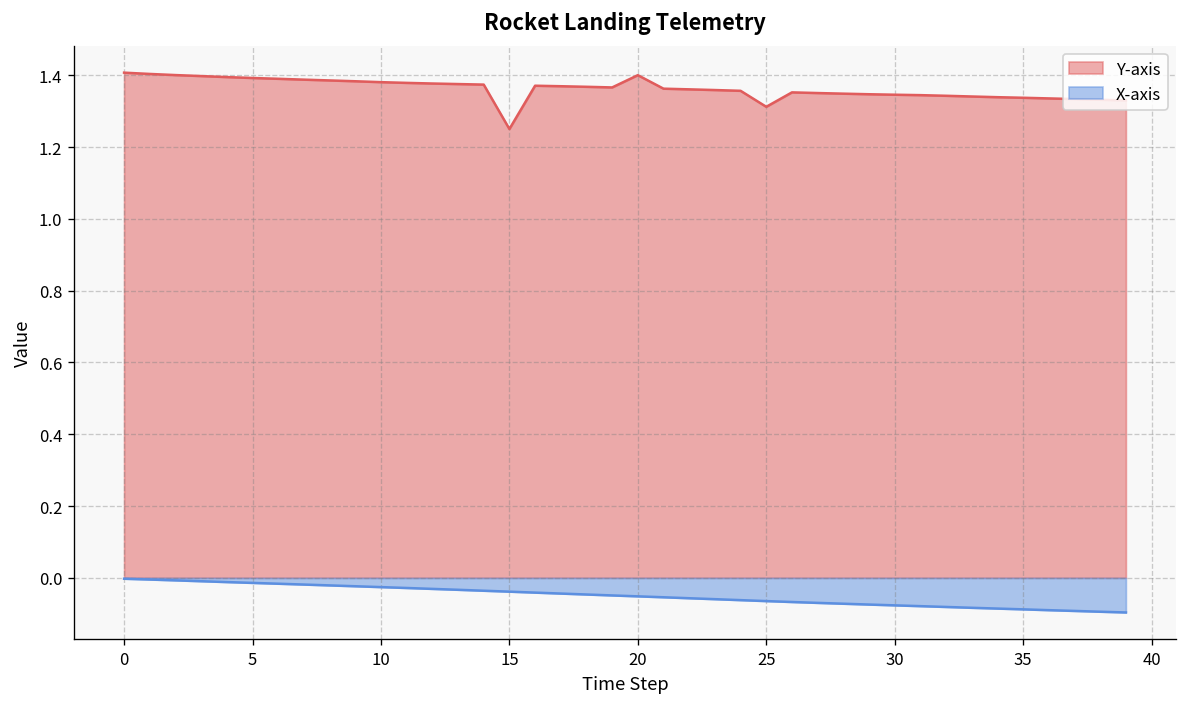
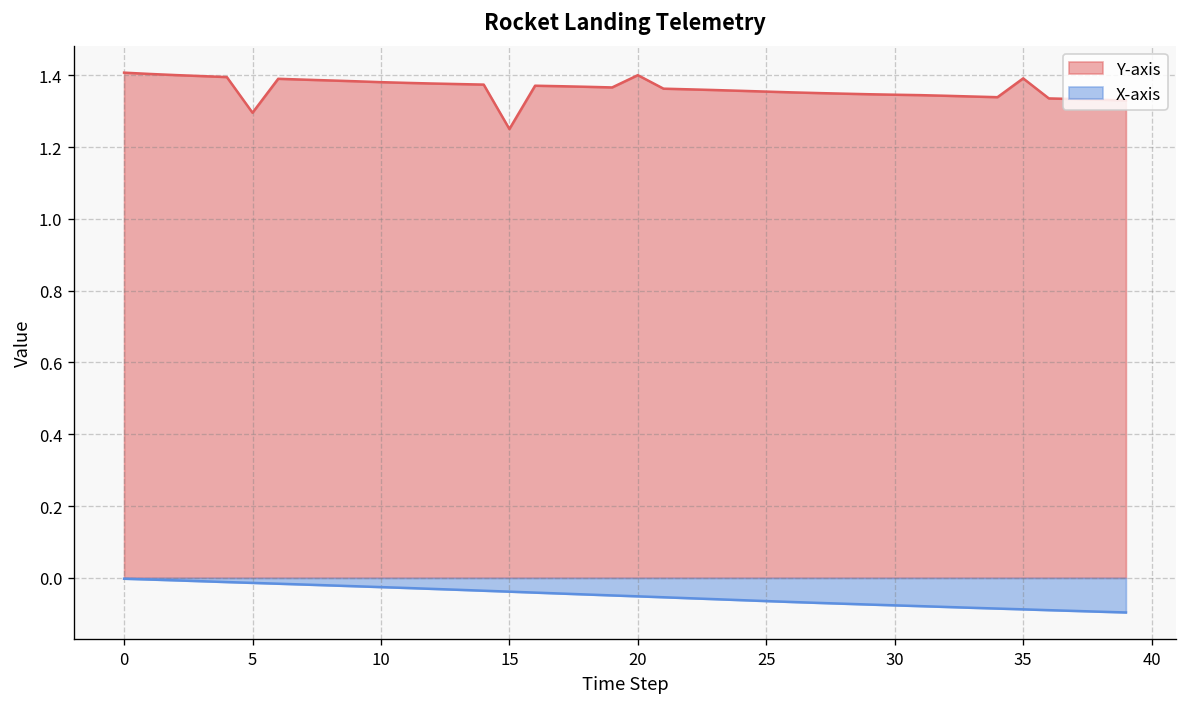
Y-axis, 5: 1.39 -> 1.30
Y-axis, 25: 1.31 -> 1.35
Y-axis, 35: 1.34 -> 1.39
